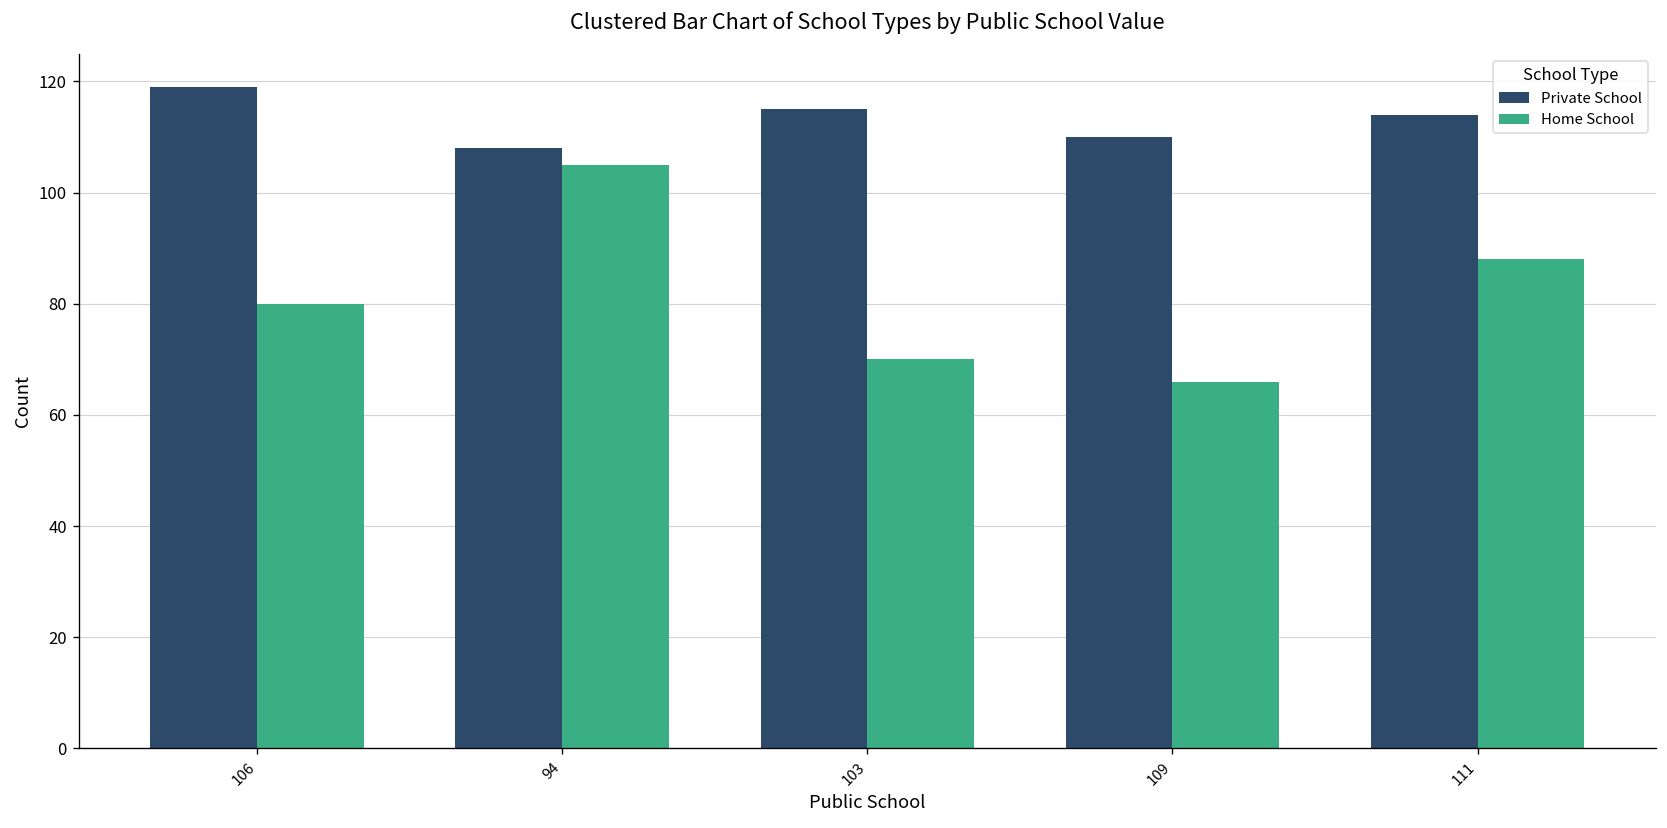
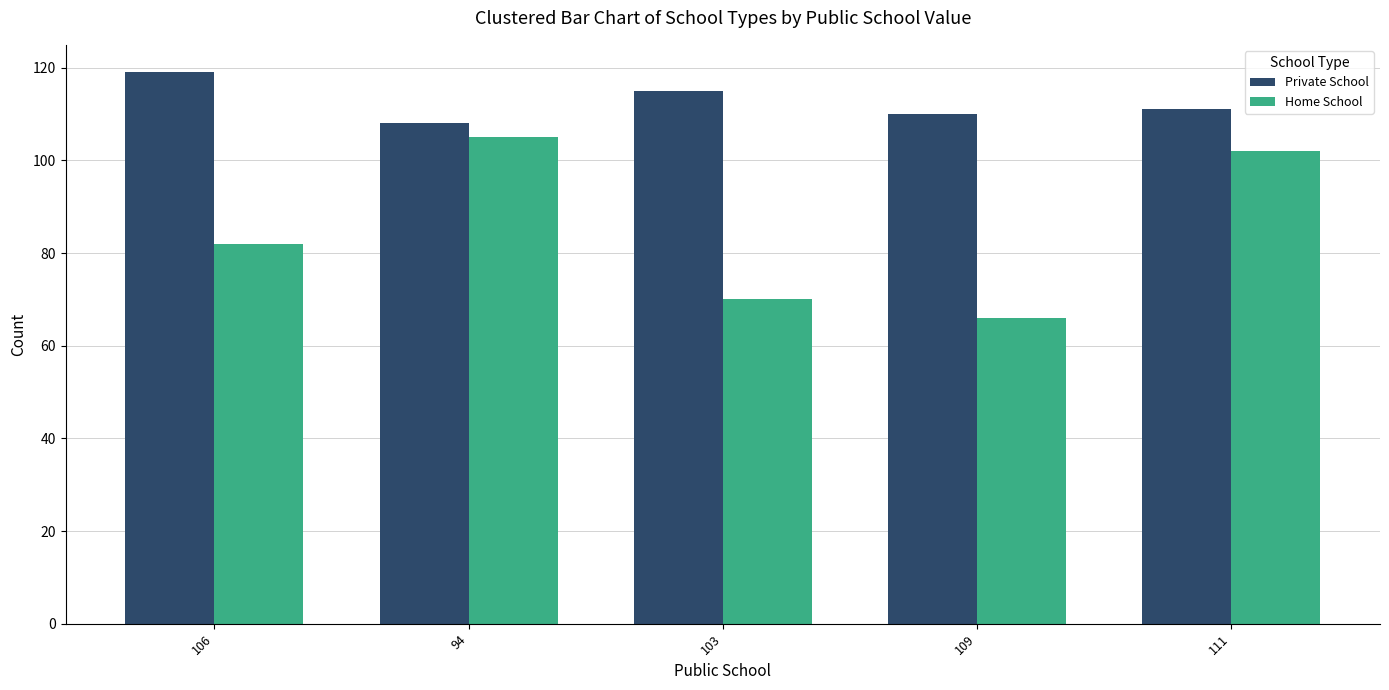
Home School, 106: 80 -> 82
Private School, 111: 114 -> 111
Home School, 111: 88 -> 102
